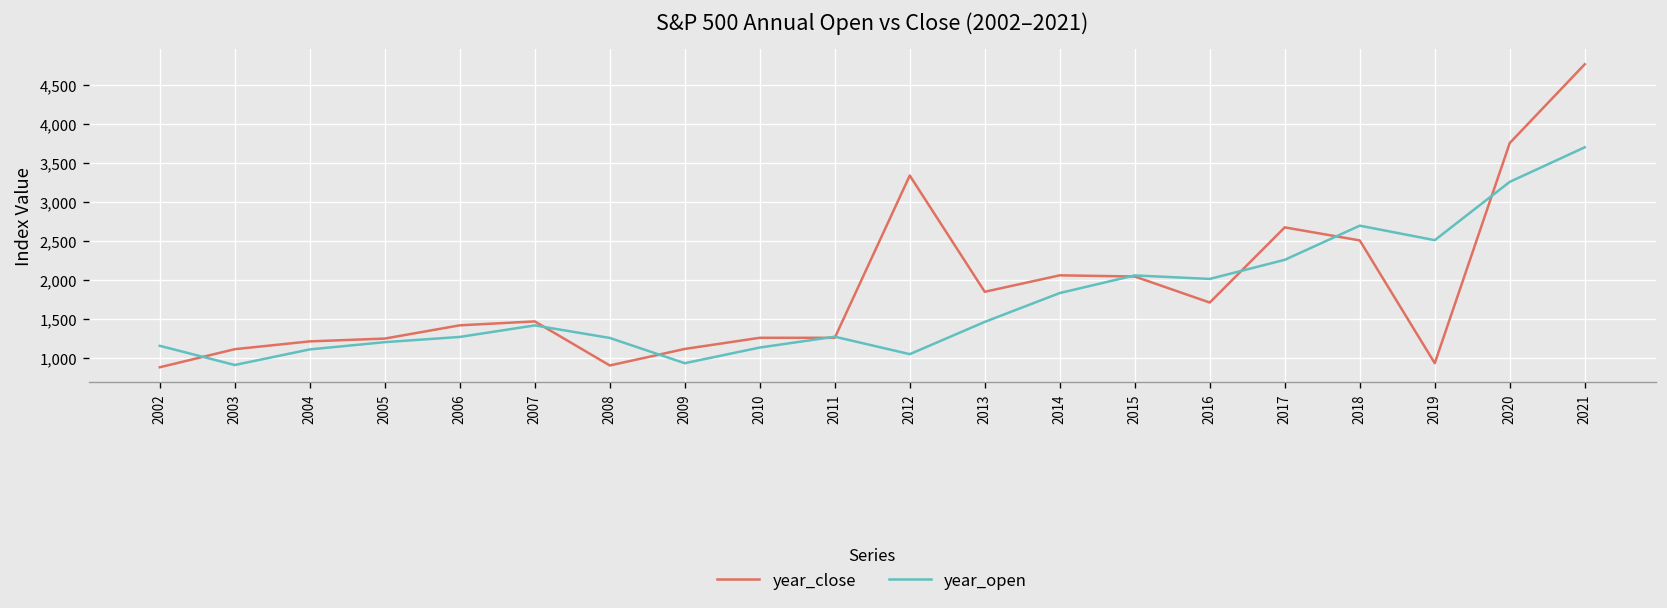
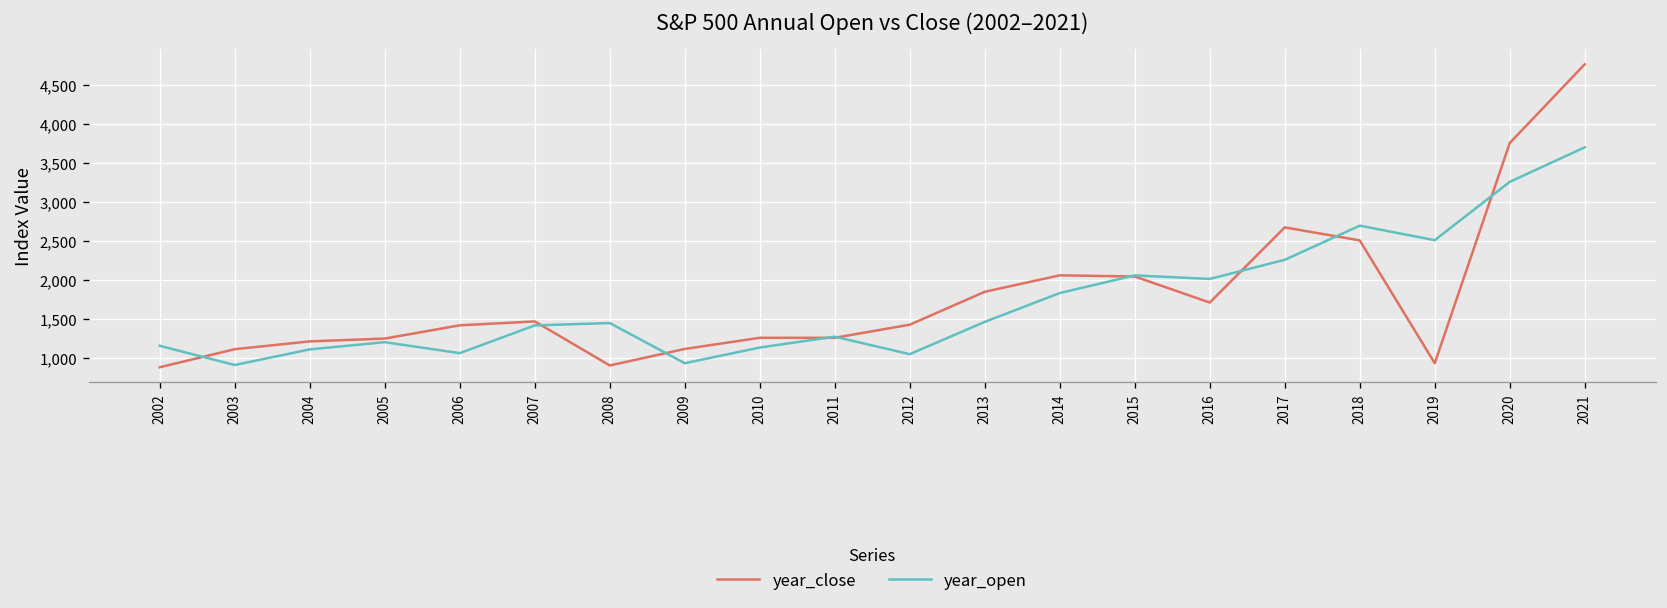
year_open, 2006: 1,300 -> 1,100
year_open, 2008: 1,300 -> 1,400
year_close, 2012: 3,300 -> 1,400
